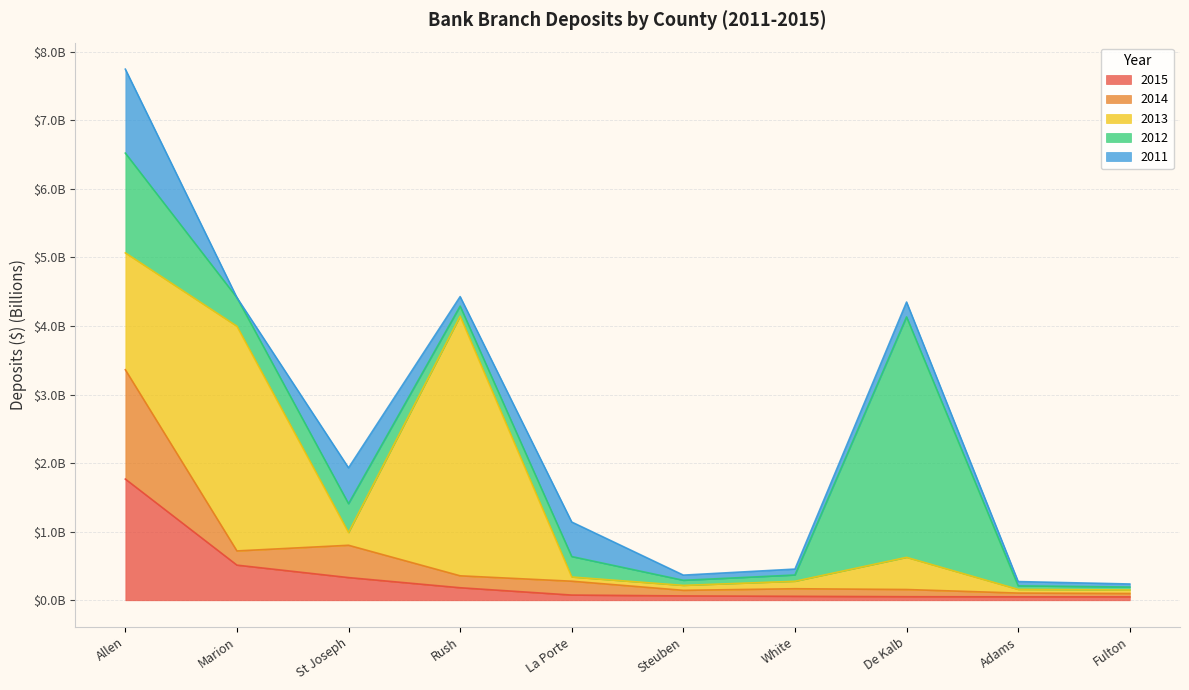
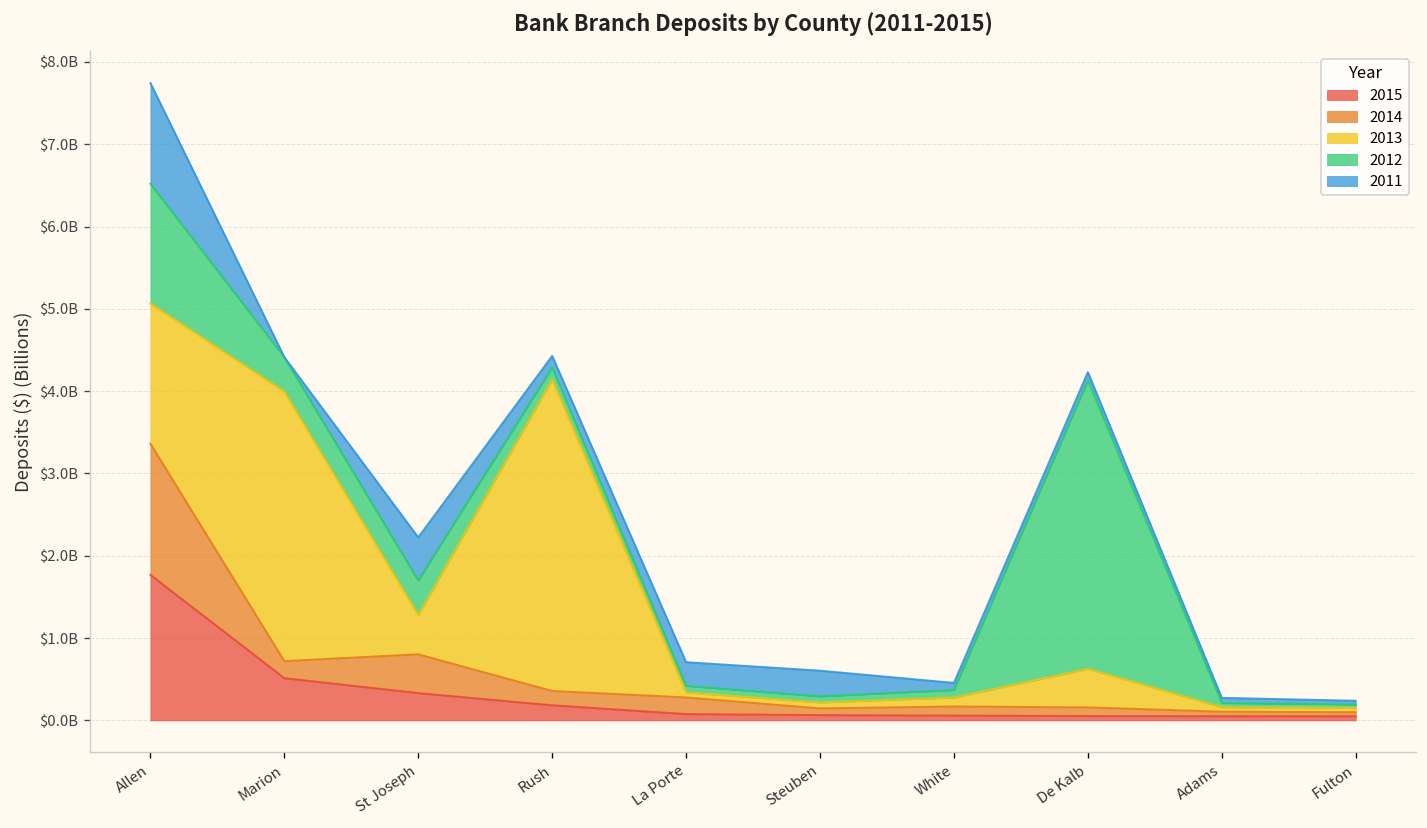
2013, St Joseph: $200000000 -> $500000000
2012, La Porte: $300000000 -> $100000000
2011, La Porte: $500000000 -> $300000000
2011, Steuben: $100000000 -> $300000000
2011, De Kalb: $200000000 -> $100000000
